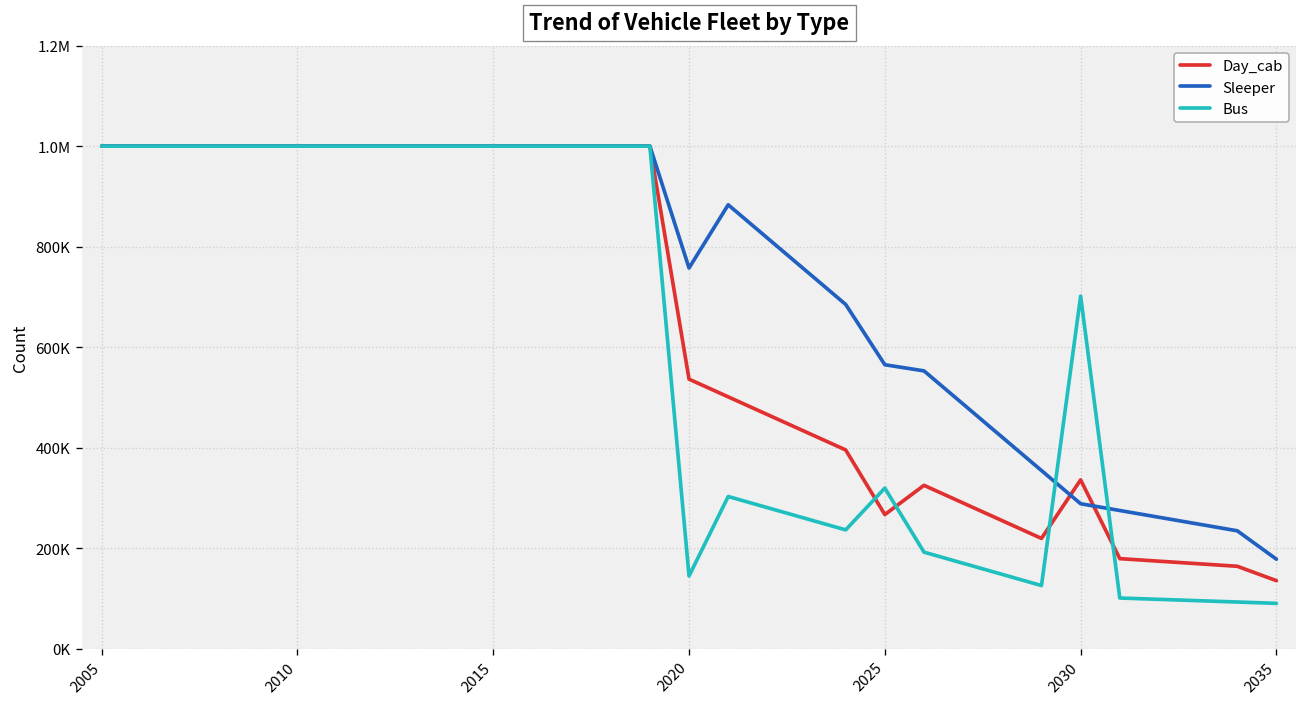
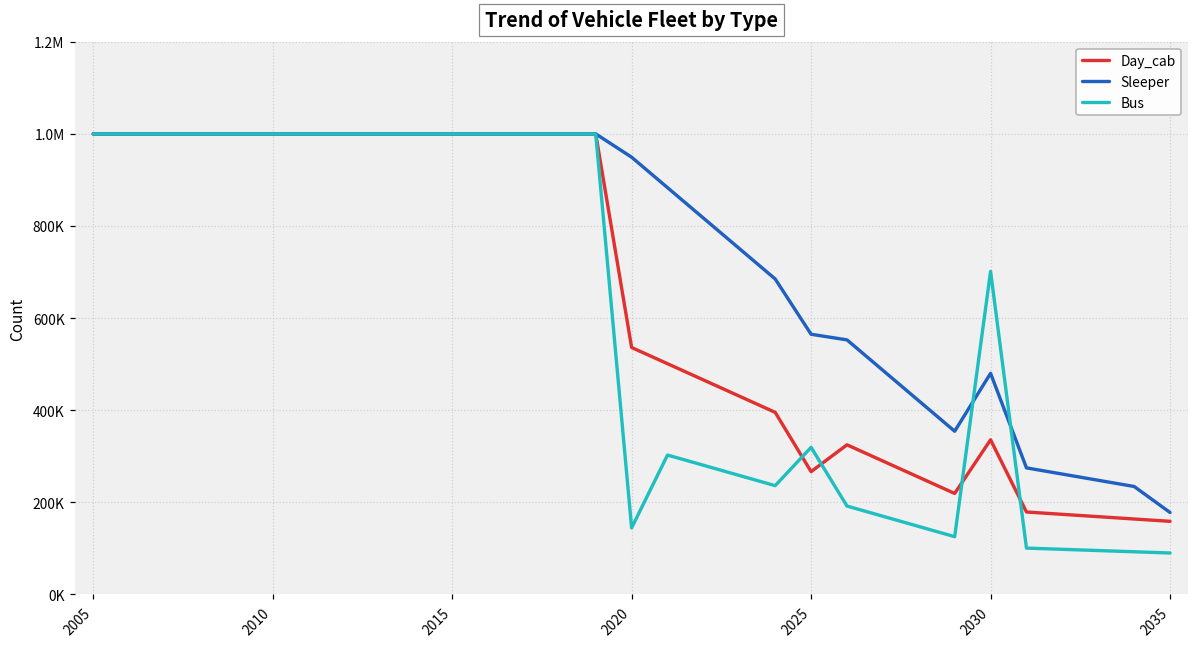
Sleeper, 2020: 760000 -> 950000
Sleeper, 2030: 290000 -> 480000
Day_cab, 2035: 140000 -> 160000
